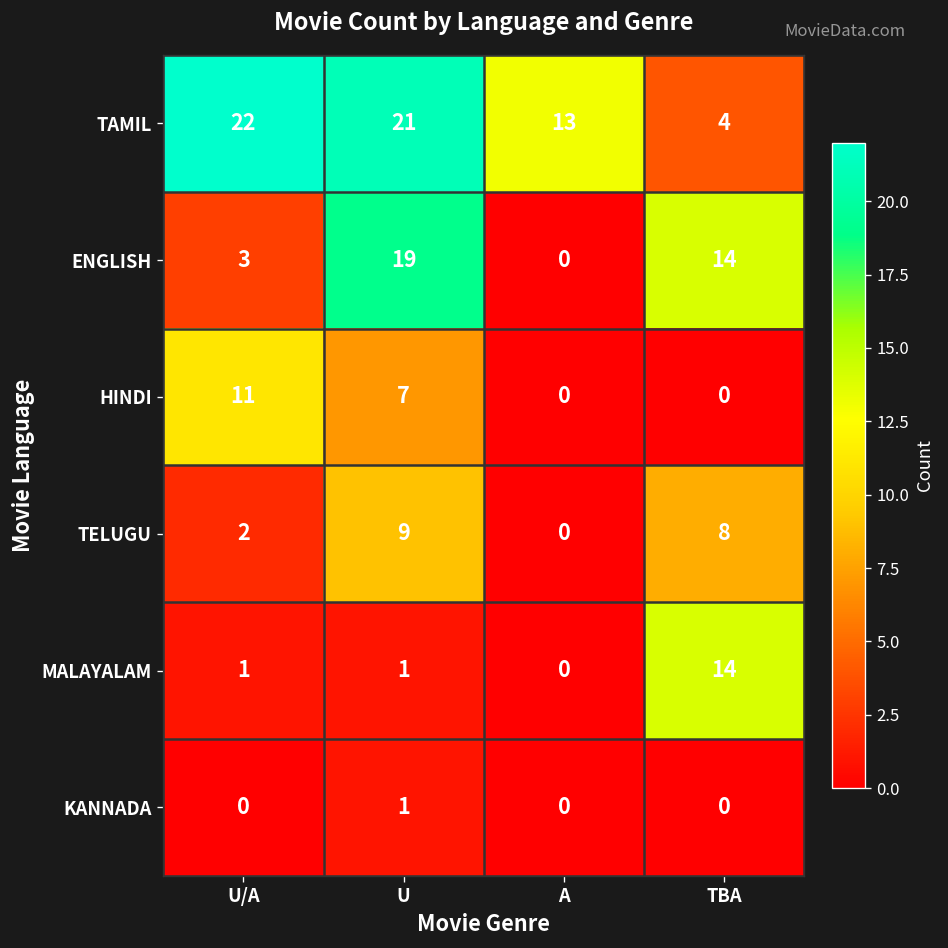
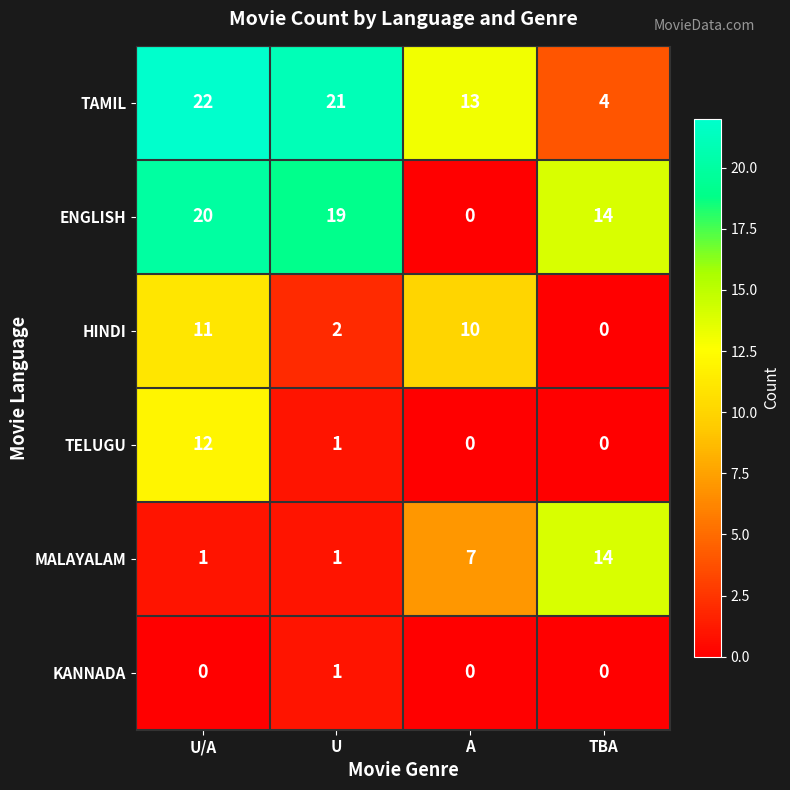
ENGLISH, U/A: 3 -> 20
HINDI, U: 7 -> 2
HINDI, A: 0 -> 10
TELUGU, U/A: 2 -> 12
TELUGU, U: 9 -> 1
TELUGU, TBA: 8 -> 0
MALAYALAM, A: 0 -> 7
